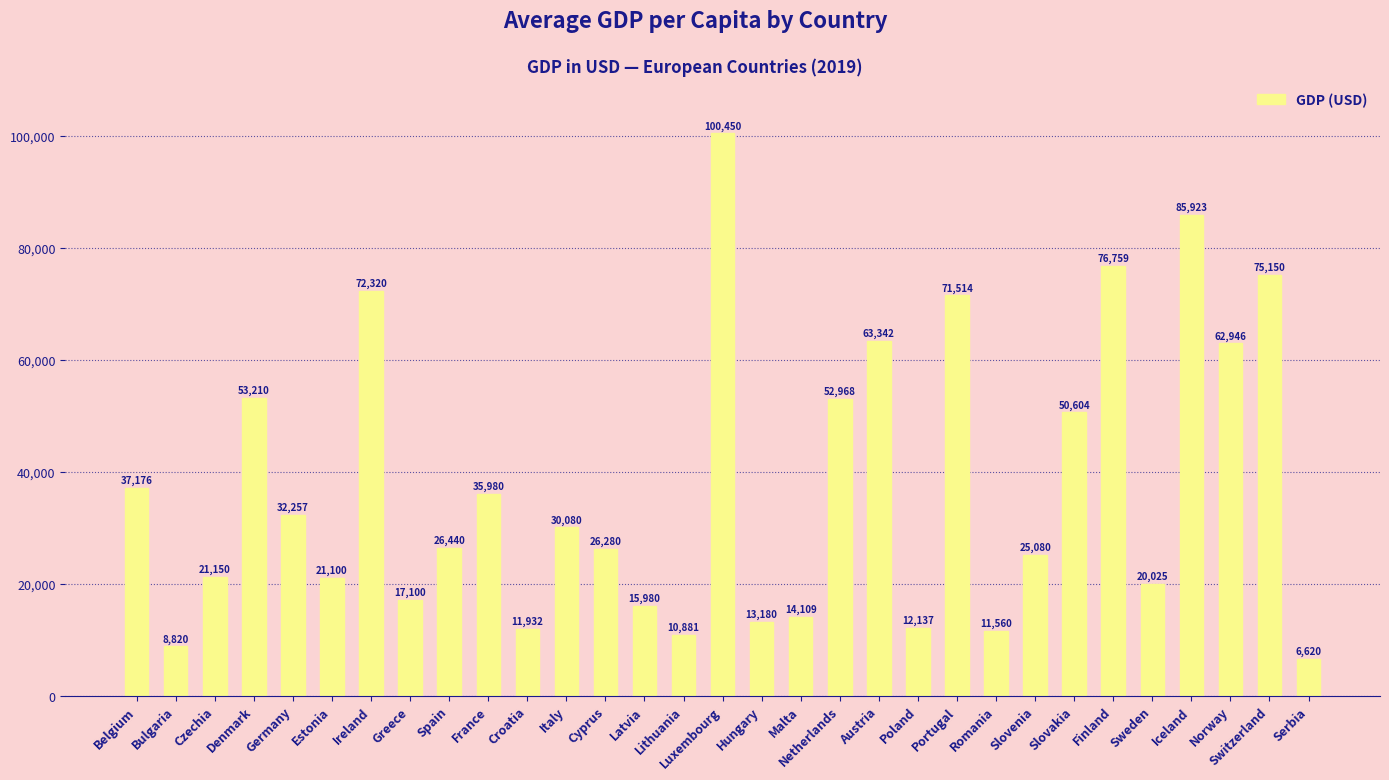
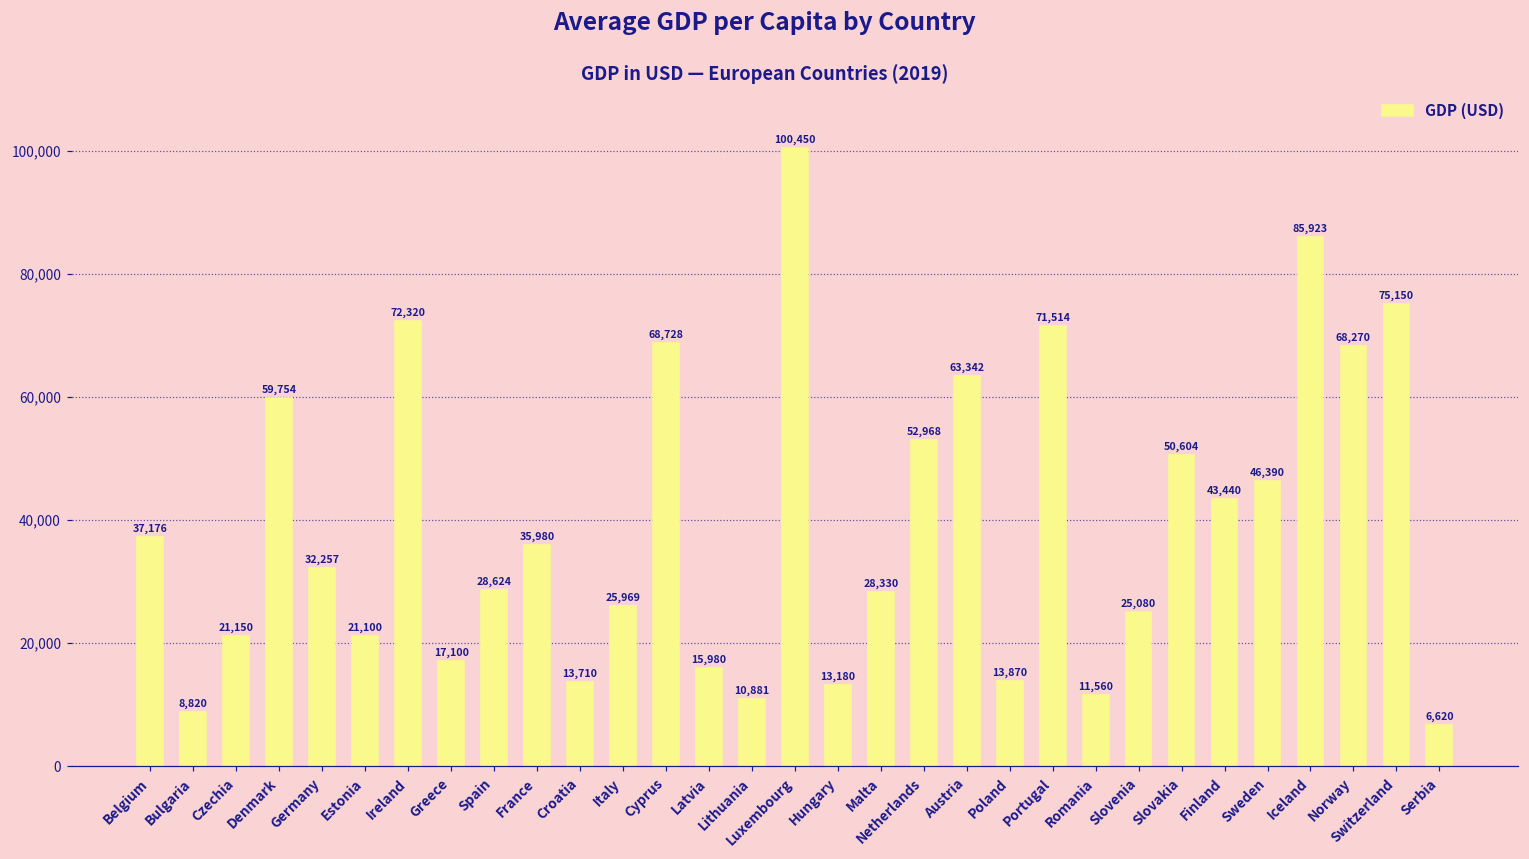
Denmark: 53,210 -> 59,754
Spain: 26,440 -> 28,624
Croatia: 11,932 -> 13,710
Italy: 30,080 -> 25,969
Cyprus: 26,280 -> 68,728
Malta: 14,109 -> 28,330
Poland: 12,137 -> 13,870
Finland: 76,759 -> 43,440
Sweden: 20,025 -> 46,390
Norway: 62,946 -> 68,270
